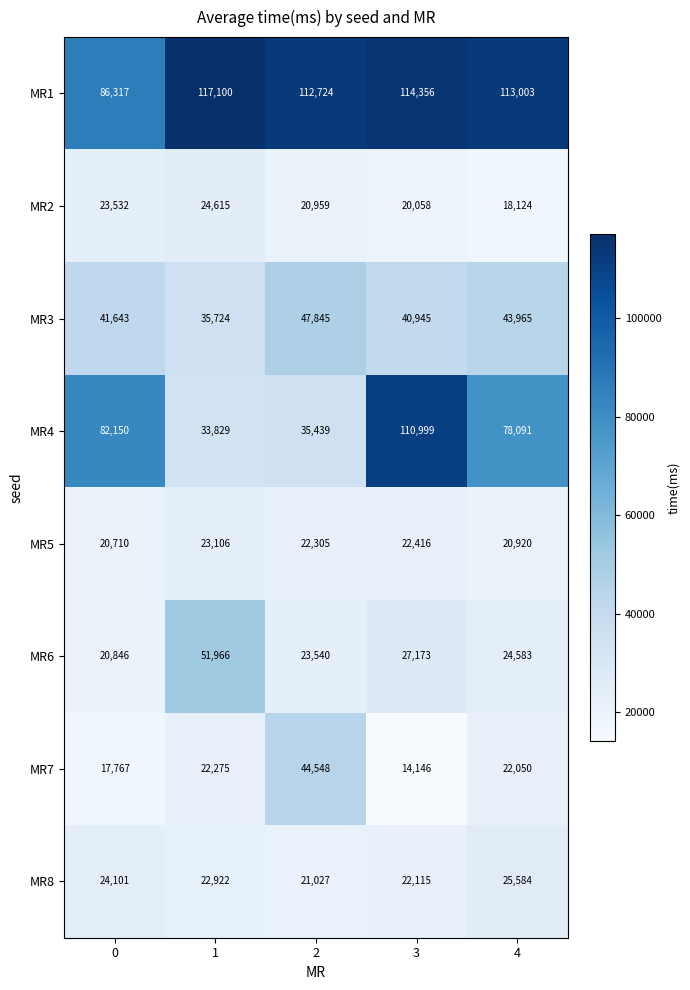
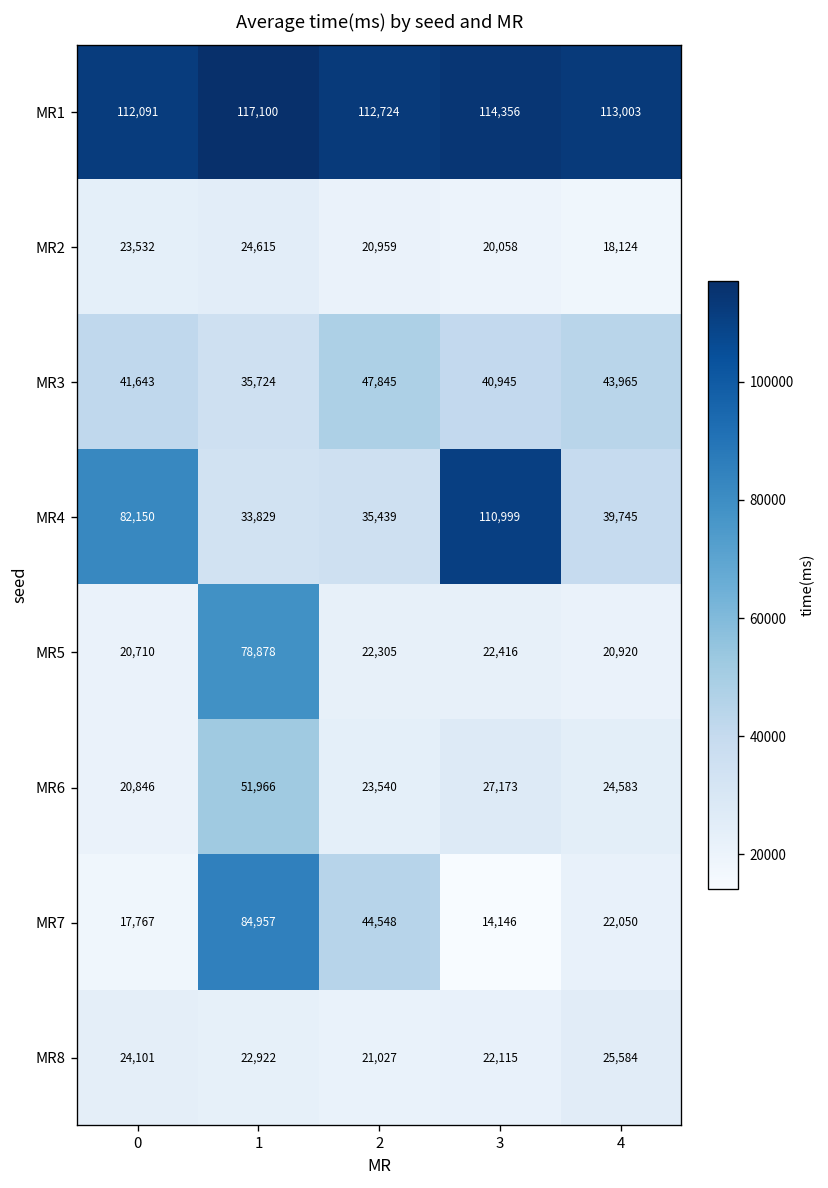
MR1, 0: 86,317 -> 112,091
MR4, 4: 78,091 -> 39,745
MR5, 1: 23,106 -> 78,878
MR7, 1: 22,275 -> 84,957
